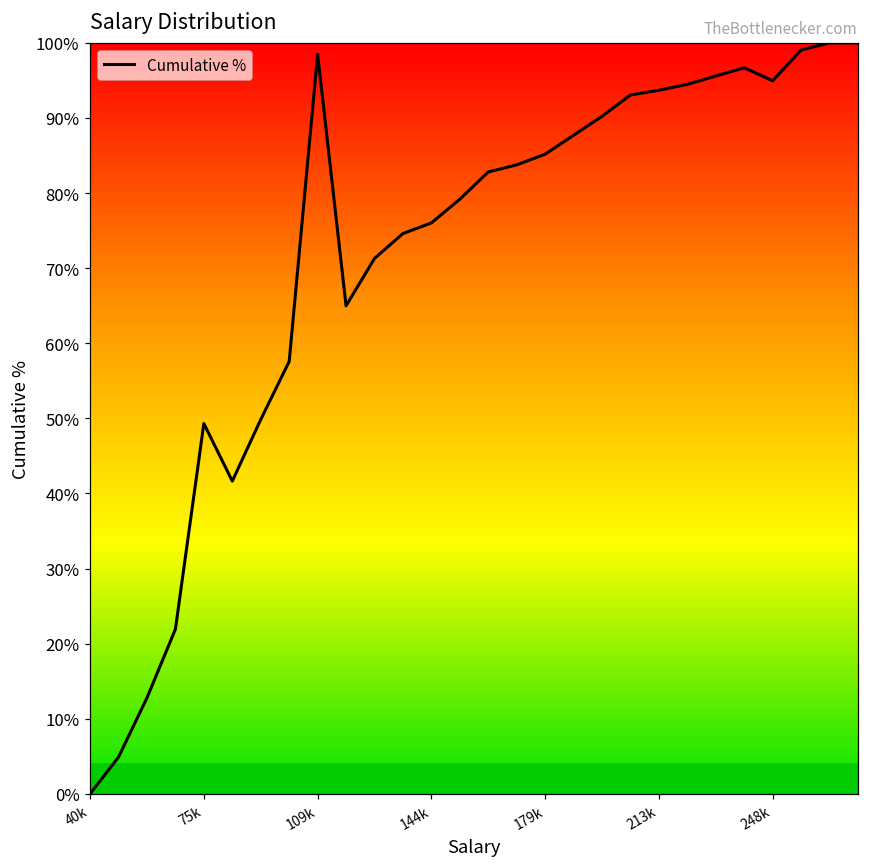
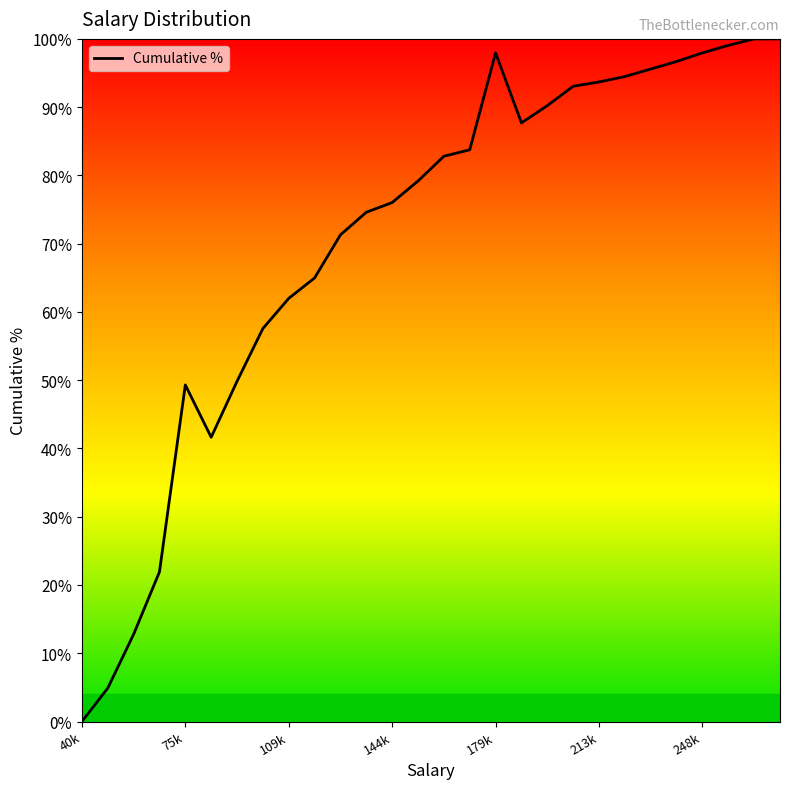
109k: 98% -> 62%
179k: 85% -> 98%
248k: 95% -> 98%
